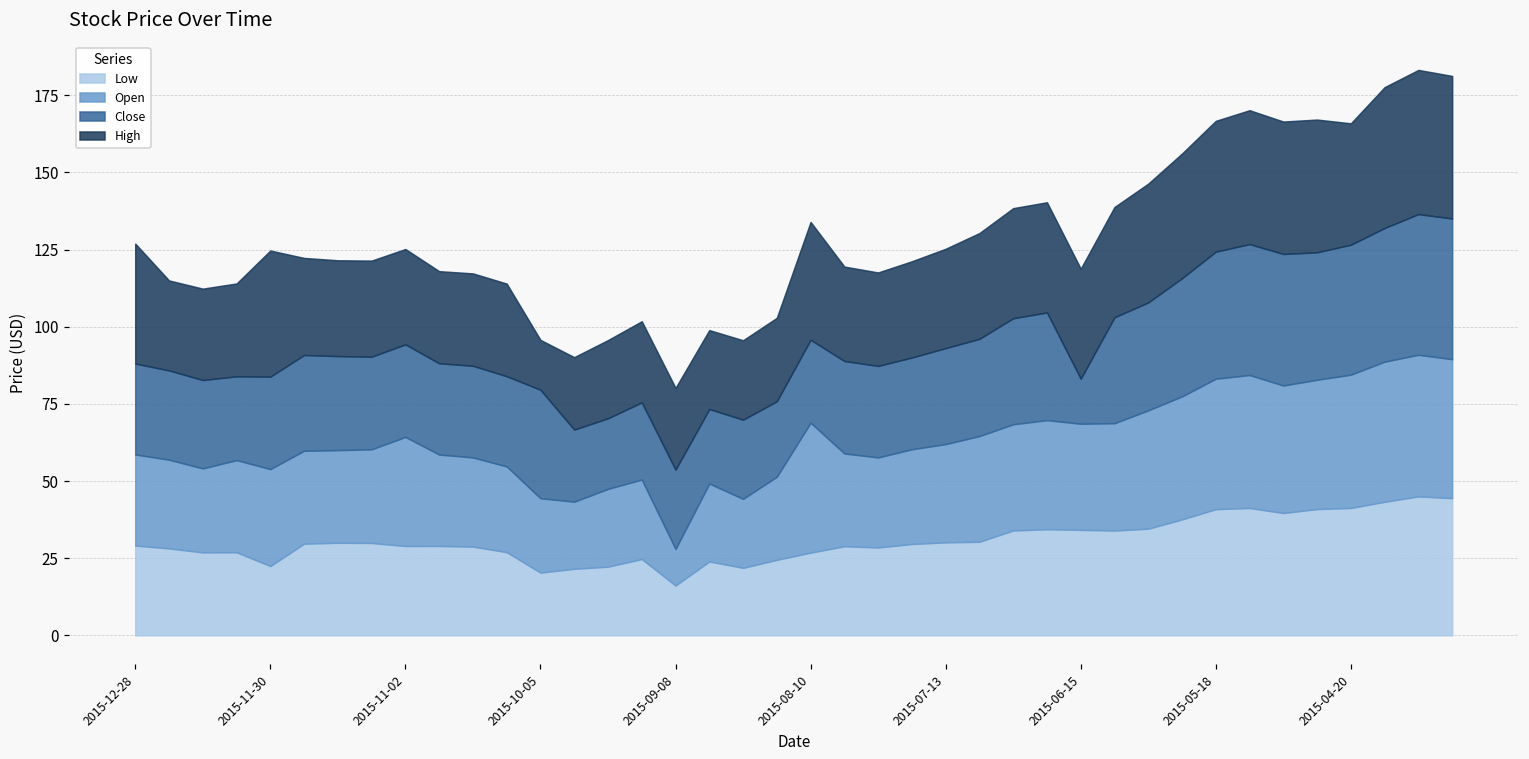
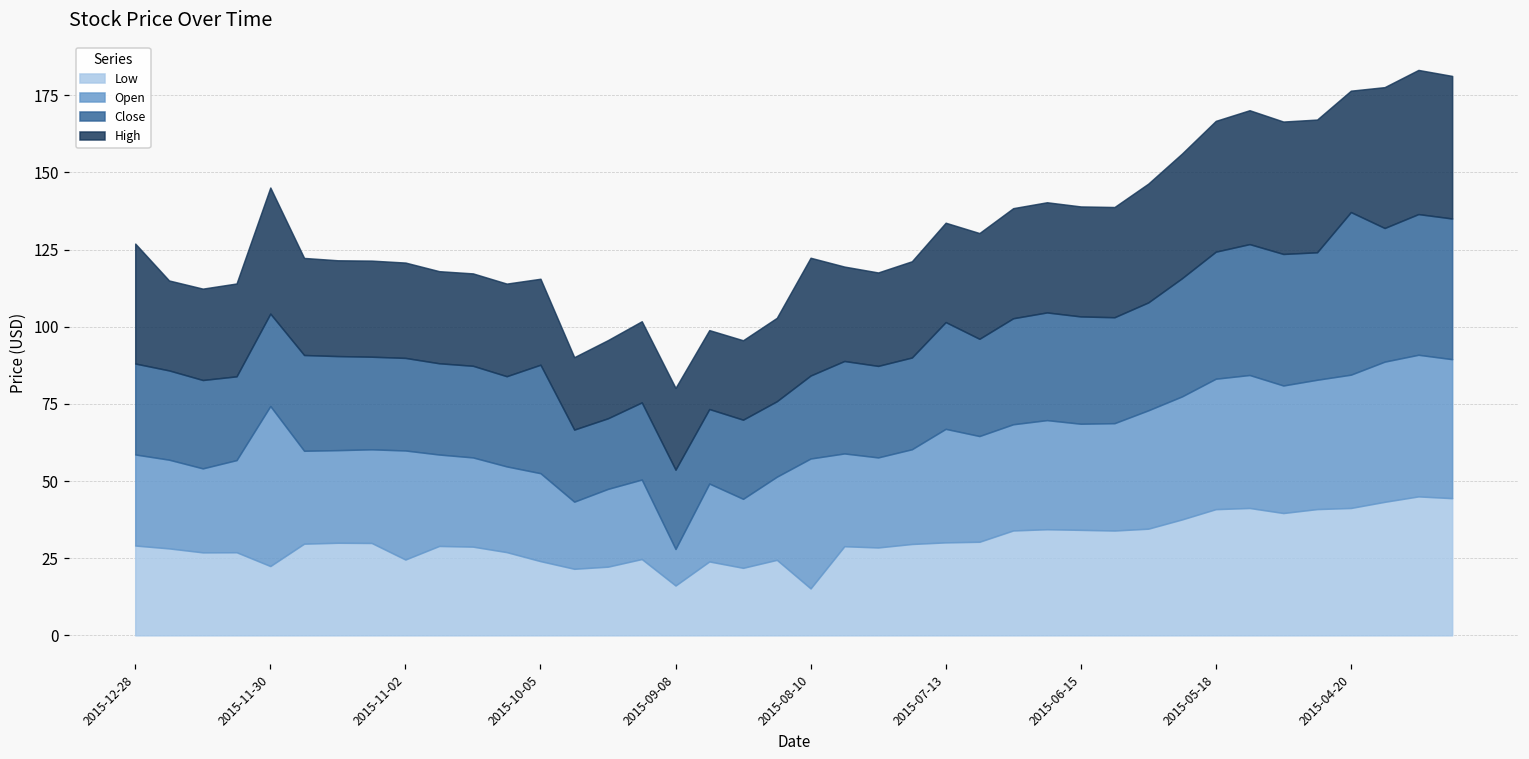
Open, 2015-11-30: 31 -> 52
Low, 2015-11-02: 29 -> 25
Low, 2015-10-05: 20 -> 24
Open, 2015-10-05: 24 -> 29
High, 2015-10-05: 16 -> 28
Low, 2015-08-10: 27 -> 15
Open, 2015-07-13: 32 -> 37
Close, 2015-07-13: 31 -> 35
Close, 2015-06-15: 15 -> 35
Close, 2015-04-20: 42 -> 53
